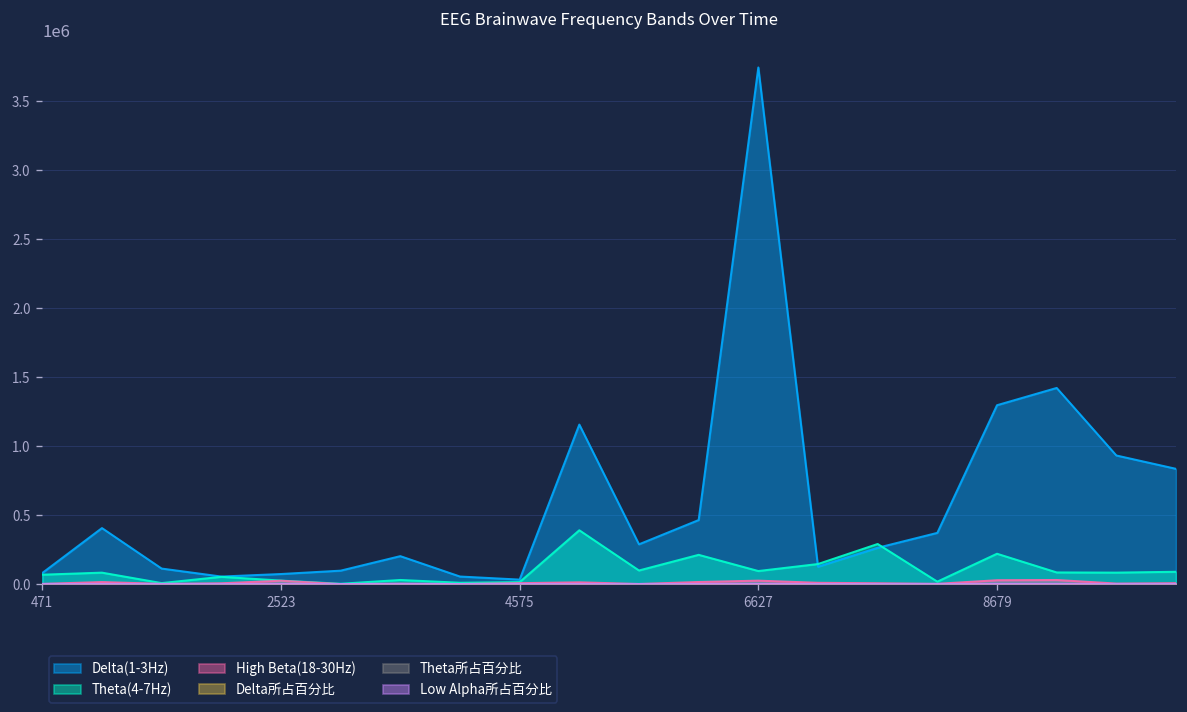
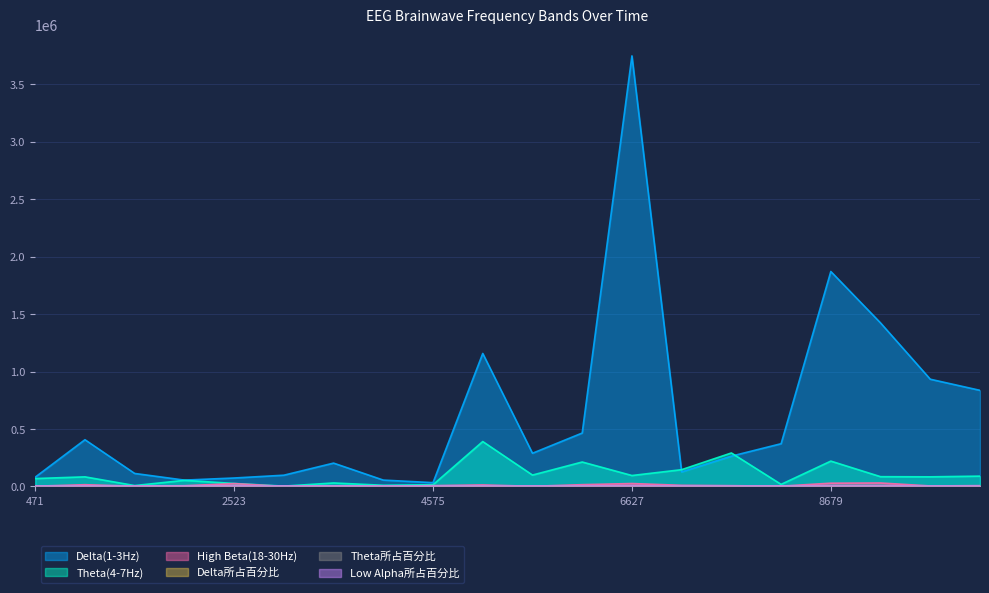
Delta(1-3Hz), 8679: 1300000 -> 1870000
